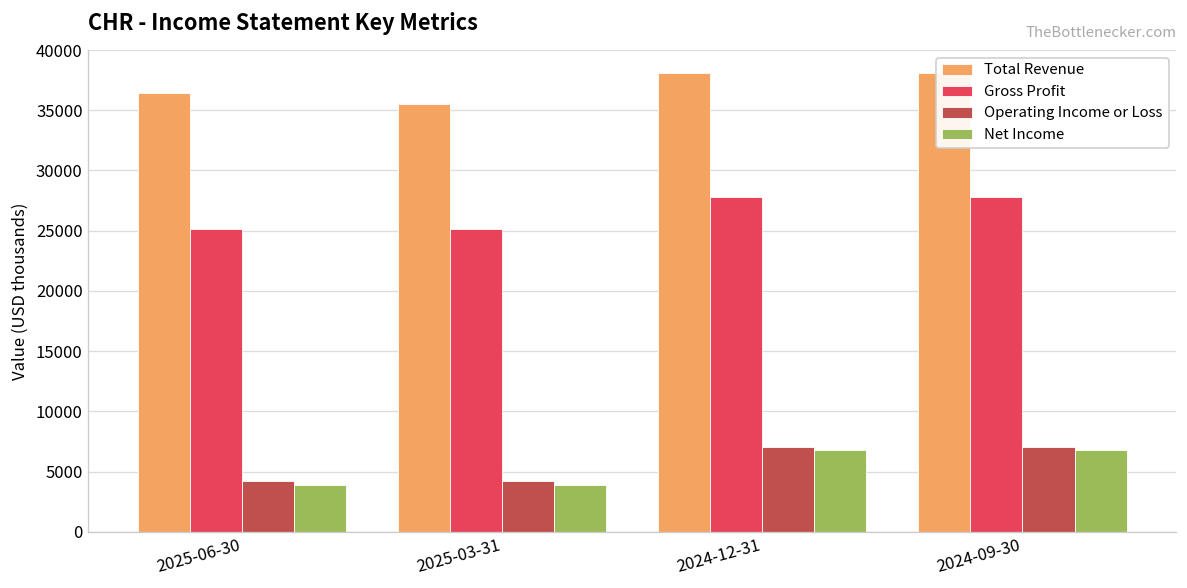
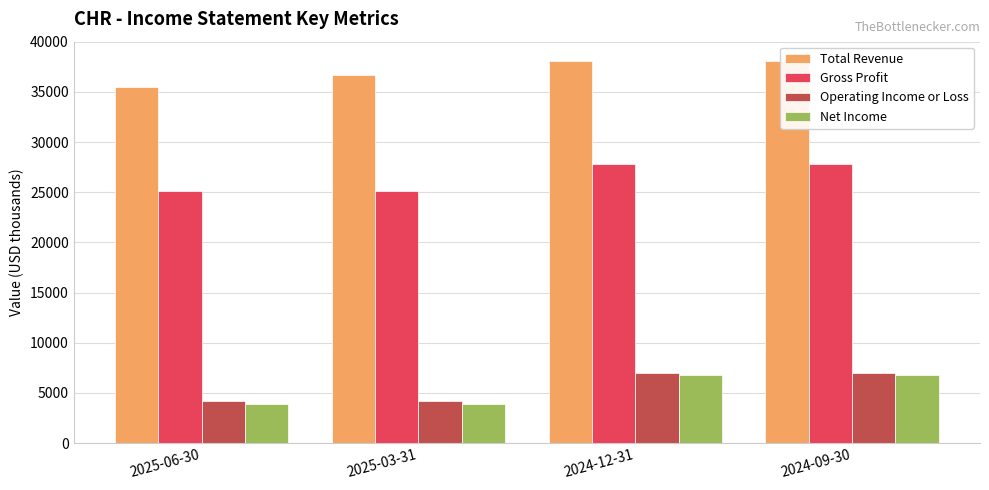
Total Revenue, 2025-06-30: 36400 -> 35500
Total Revenue, 2025-03-31: 35500 -> 36700
